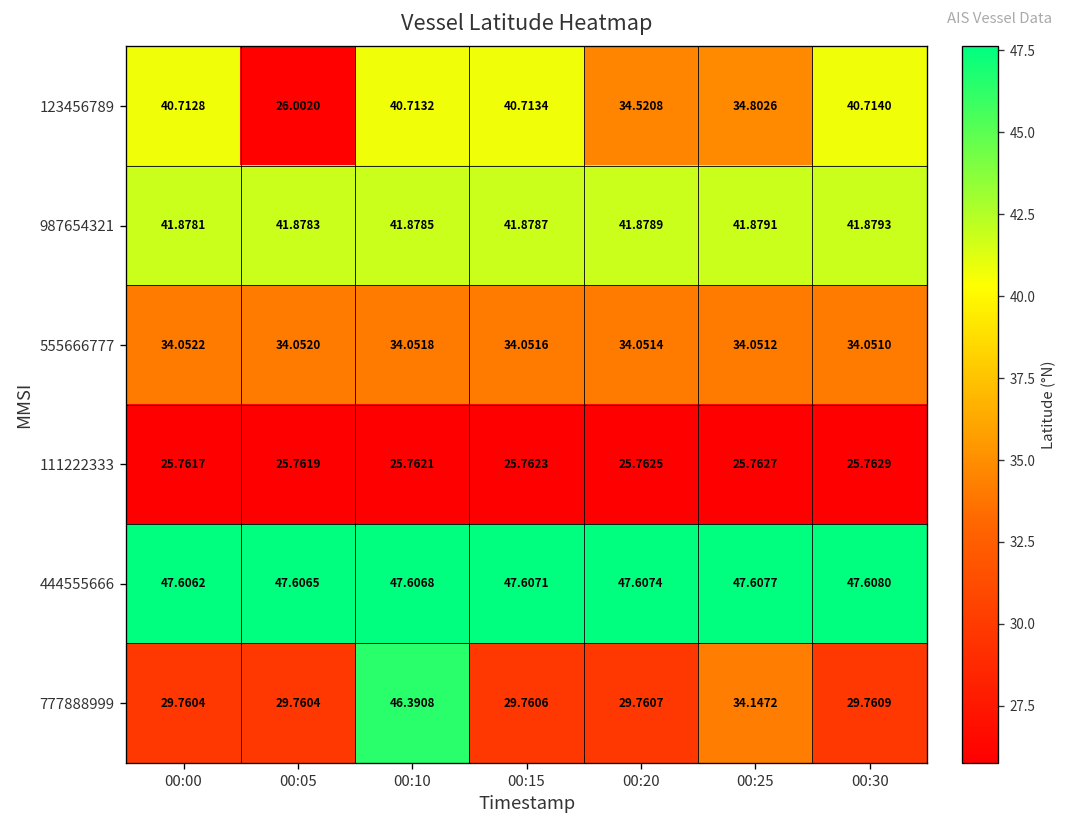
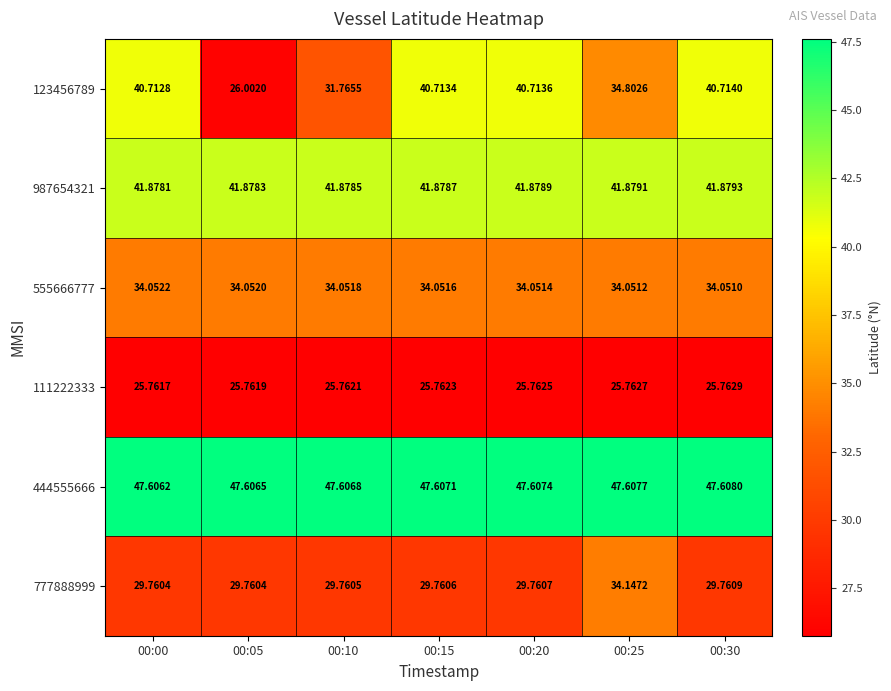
123456789, 00:10: 40.7132 -> 31.7655
123456789, 00:20: 34.5208 -> 40.7136
777888999, 00:10: 46.3908 -> 29.7605
